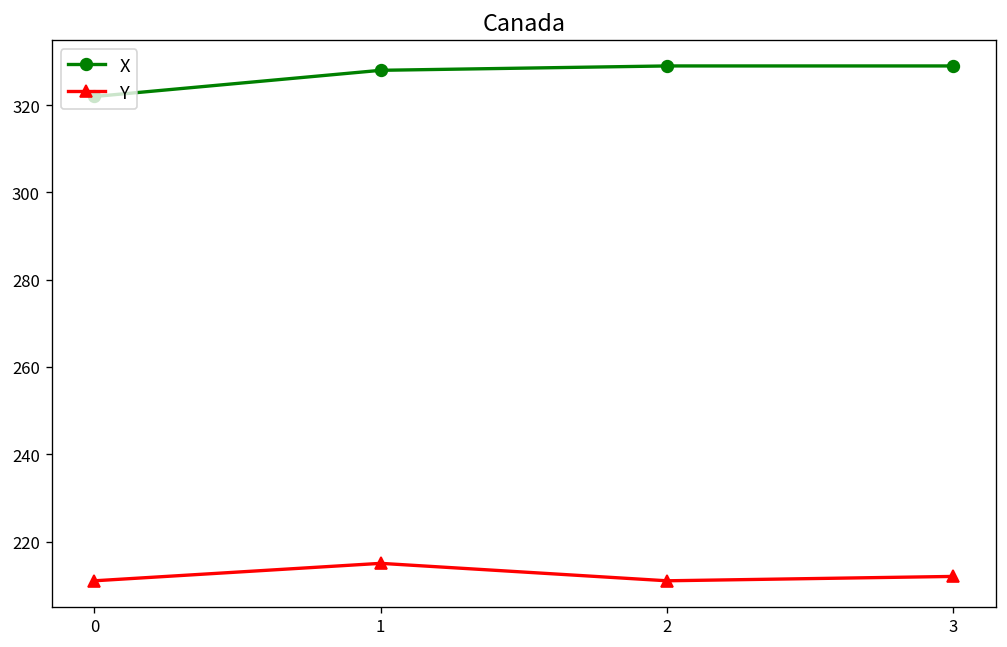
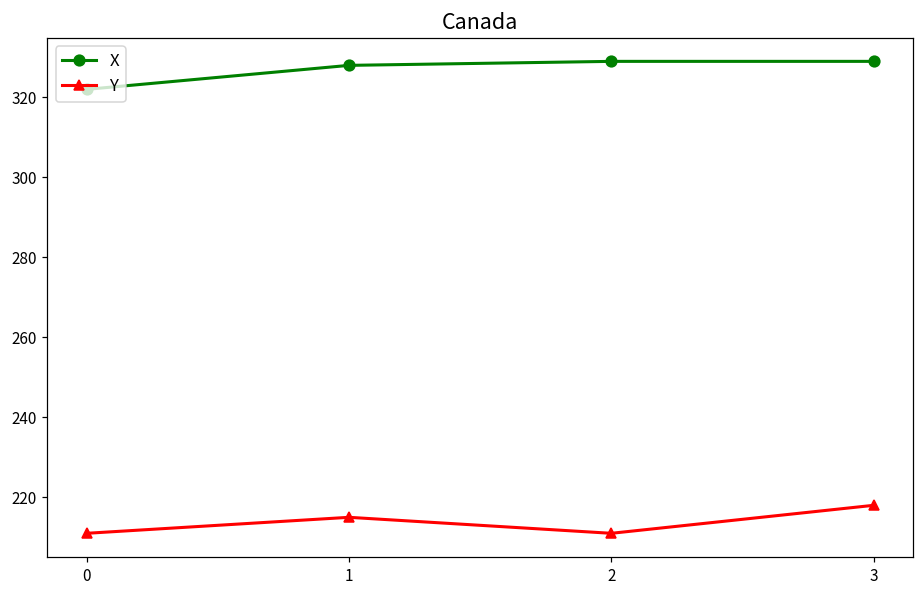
Y, 3: 212 -> 218
